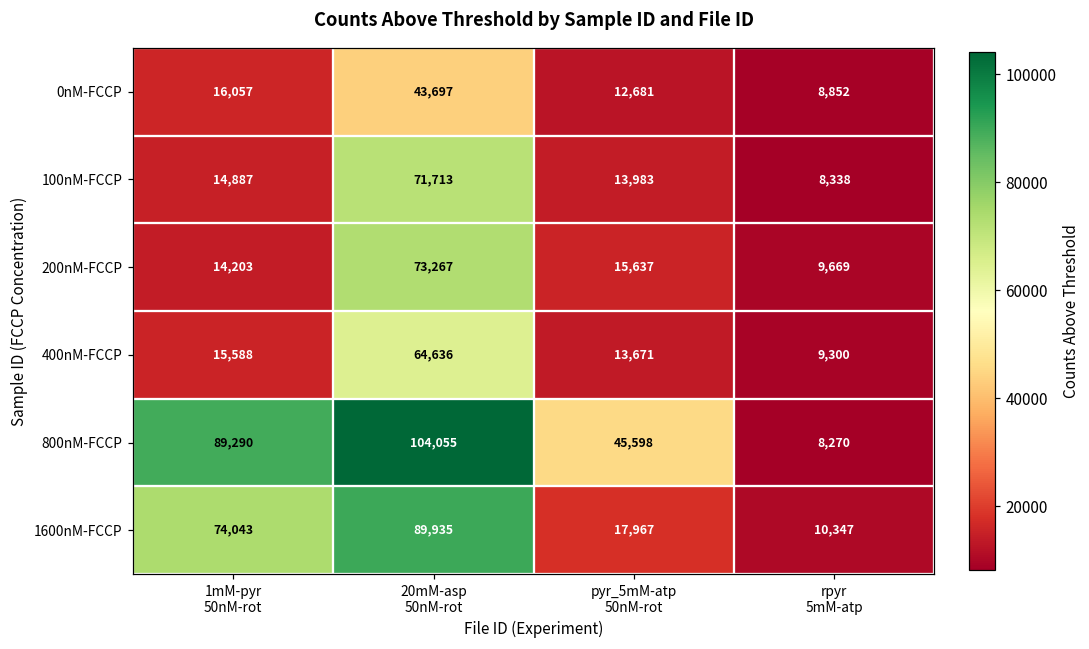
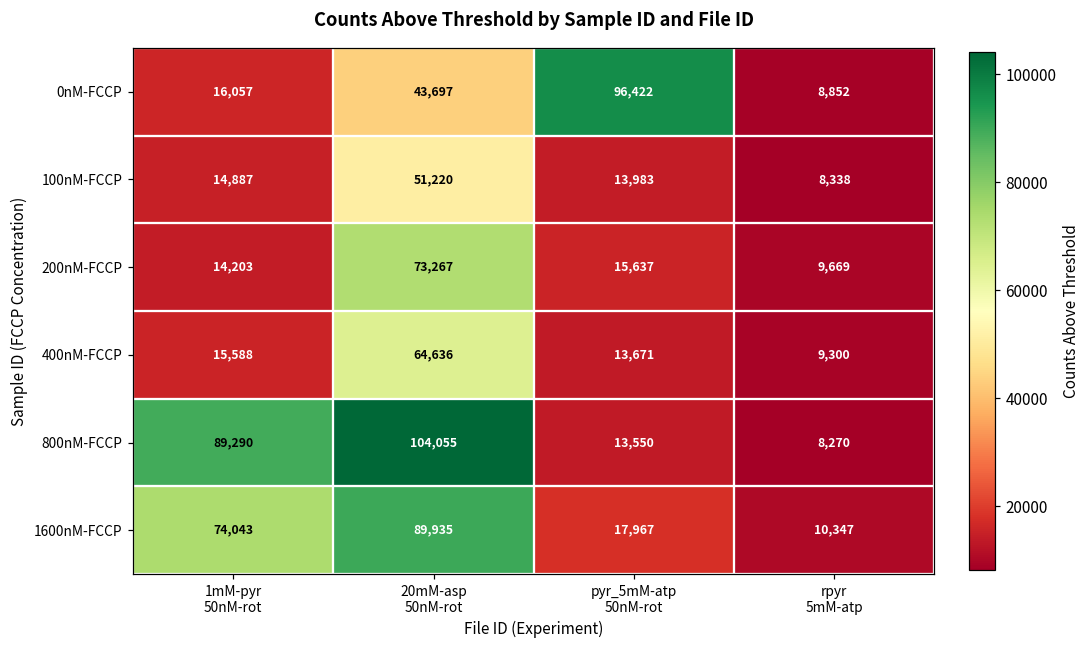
0nM-FCCP, pyr_5mM-atp 50nM-rot: 12,681 -> 96,422
100nM-FCCP, 20mM-asp 50nM-rot: 71,713 -> 51,220
800nM-FCCP, pyr_5mM-atp 50nM-rot: 45,598 -> 13,550
